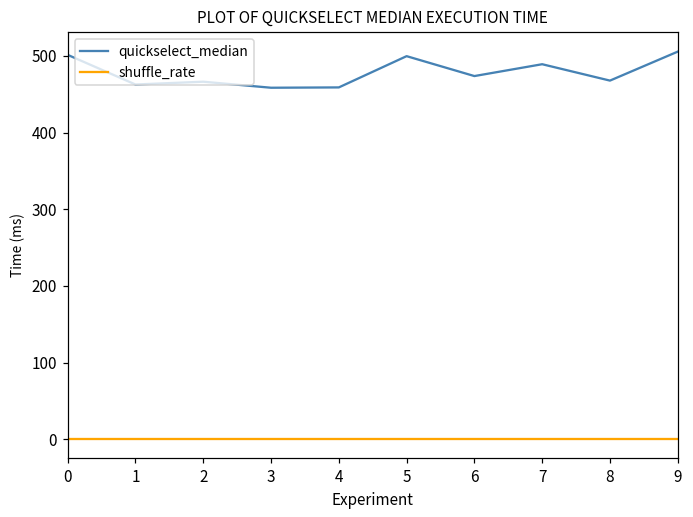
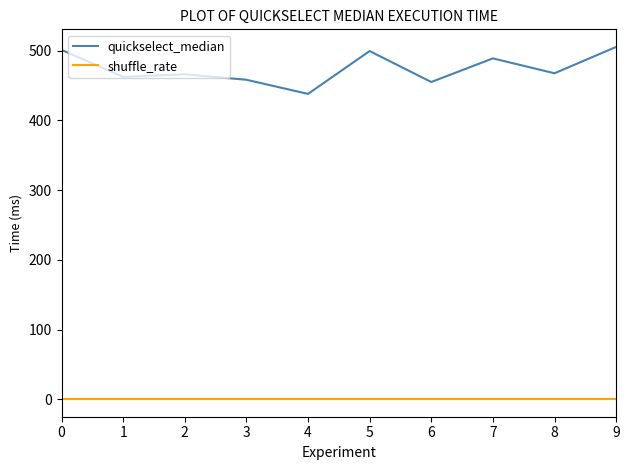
quickselect_median, 4: 460 -> 440
quickselect_median, 6: 470 -> 460
